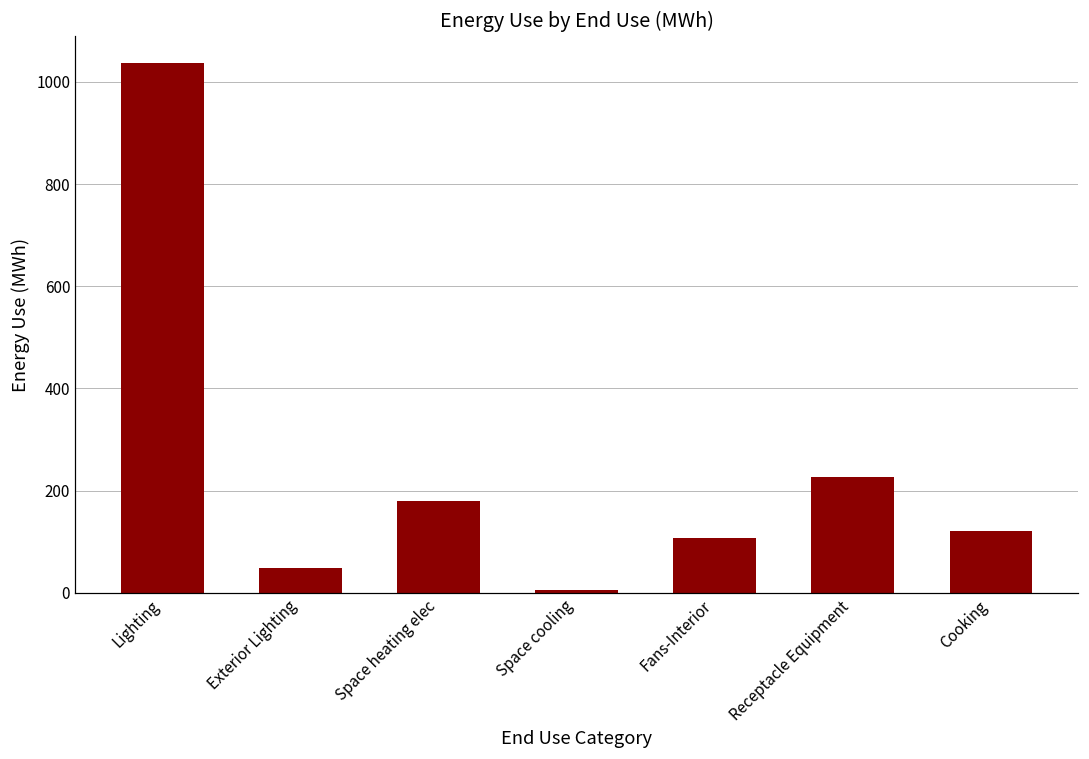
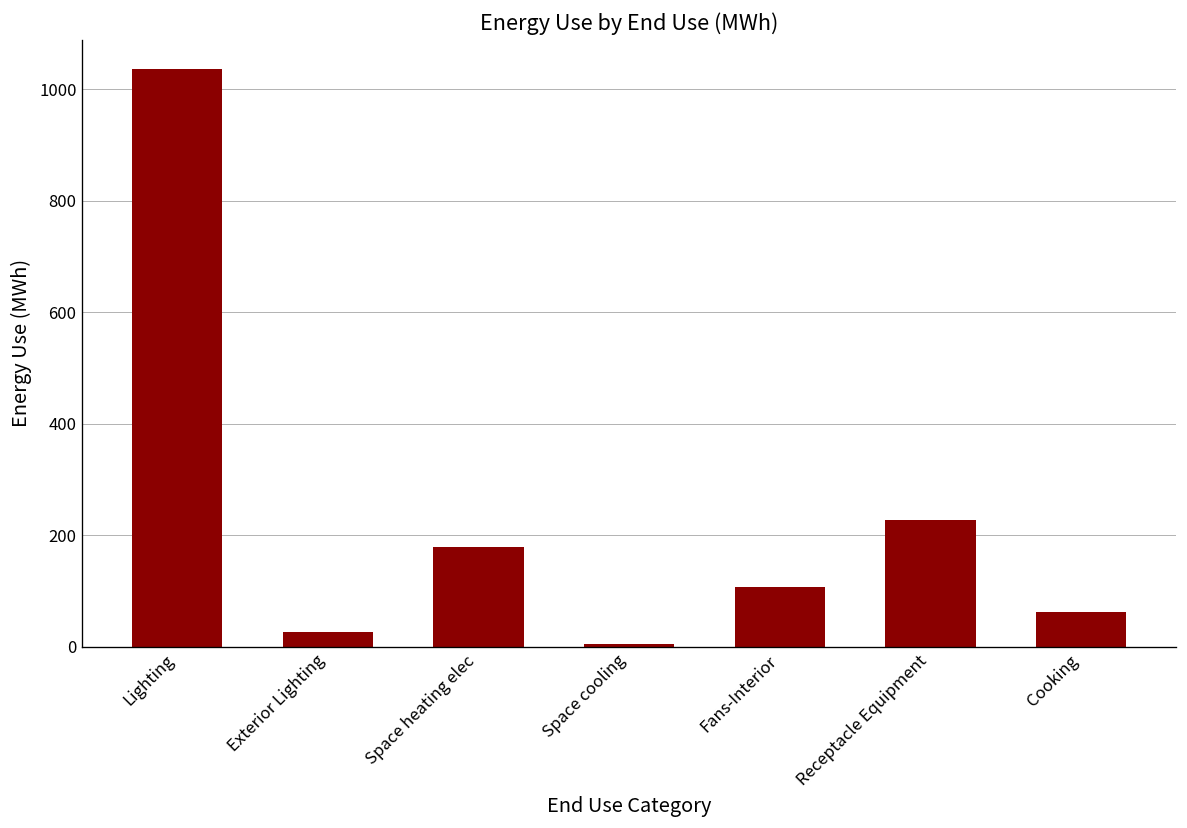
Exterior Lighting: 50 -> 30
Cooking: 120 -> 60
